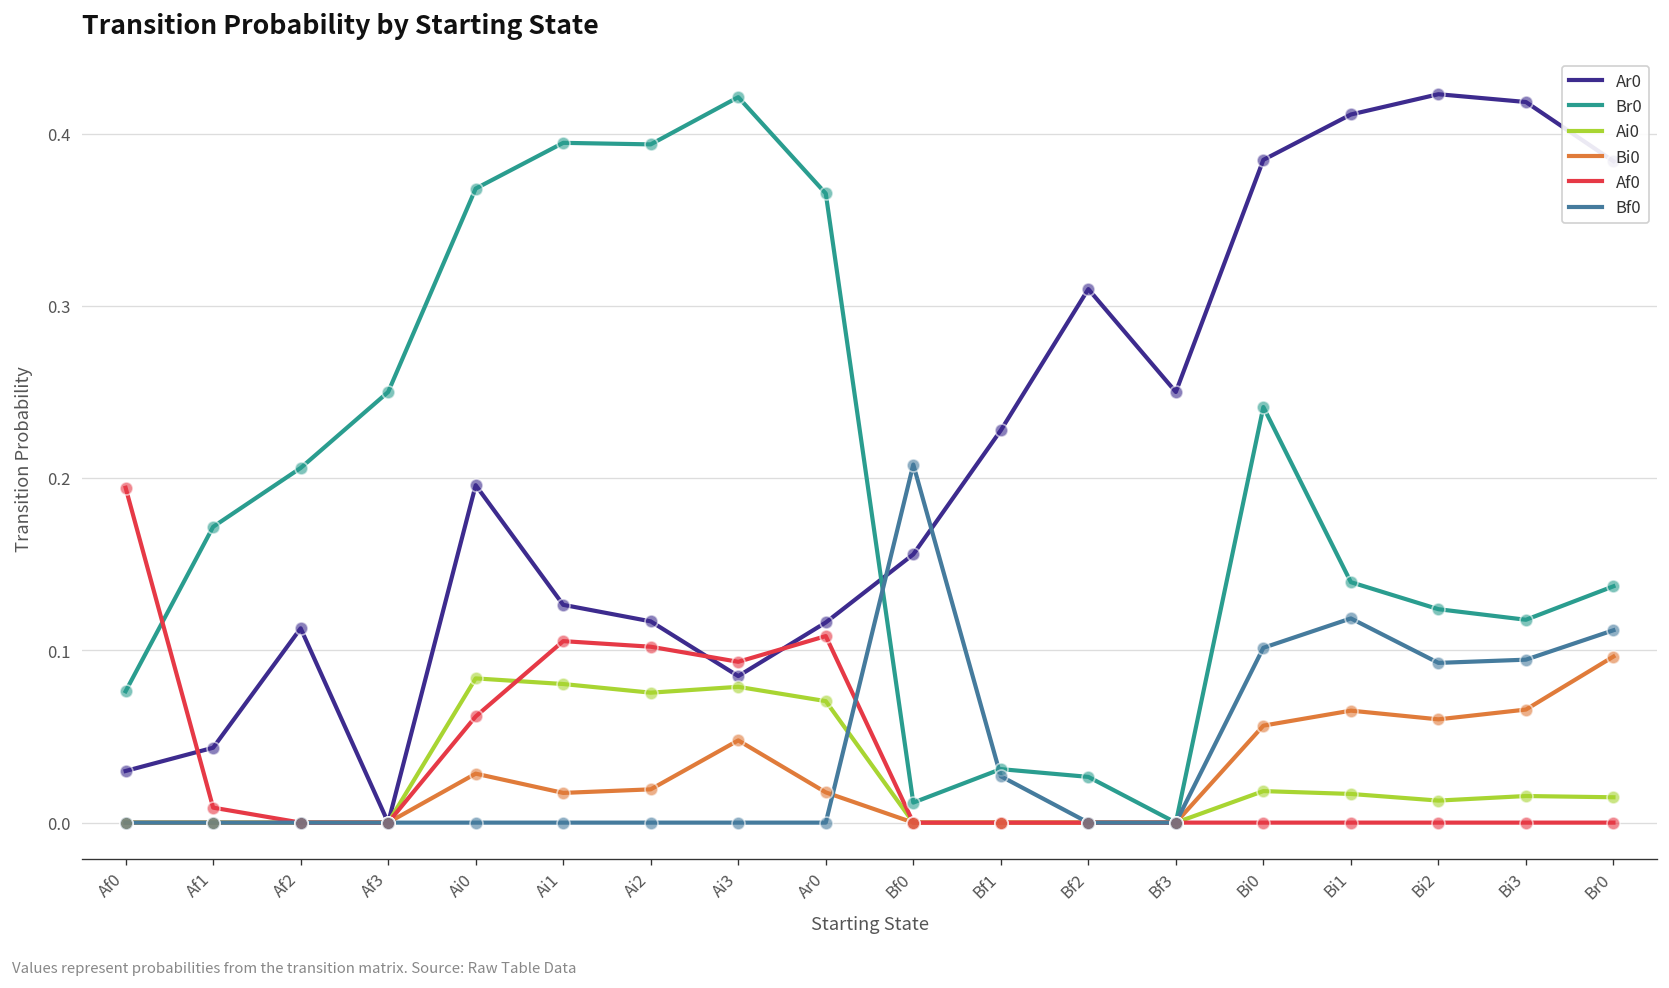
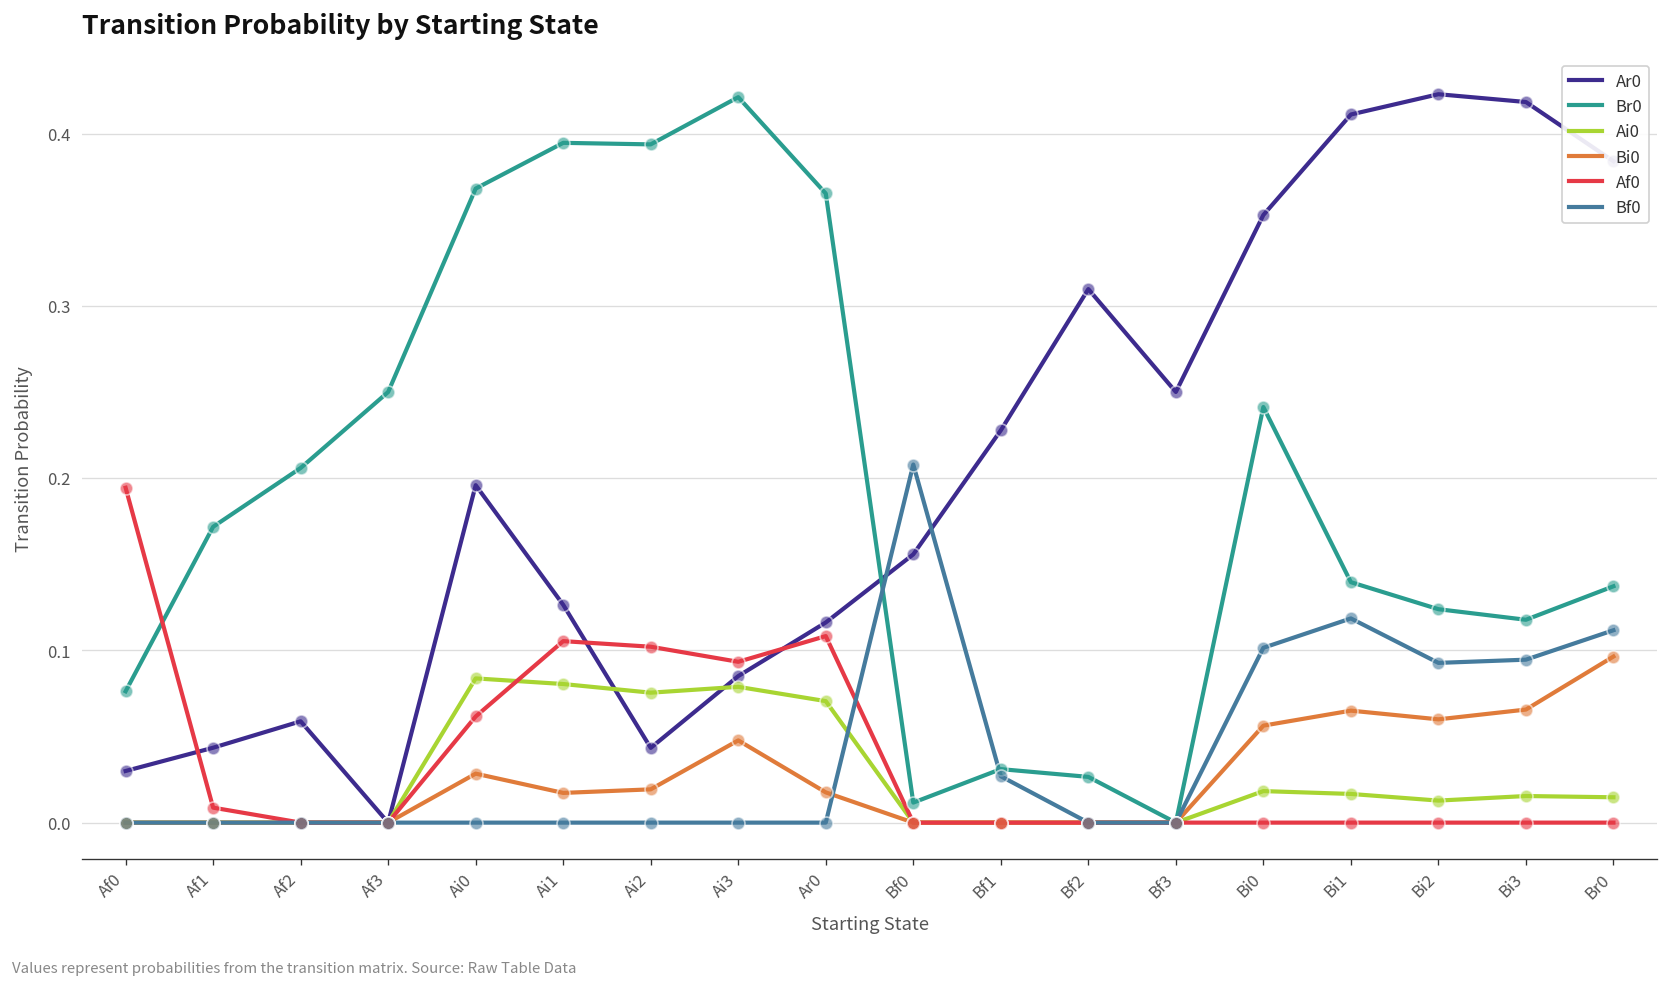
Ar0, Af2: 0.113 -> 0.059
Ar0, Ai2: 0.117 -> 0.043
Ar0, Bi0: 0.385 -> 0.353
